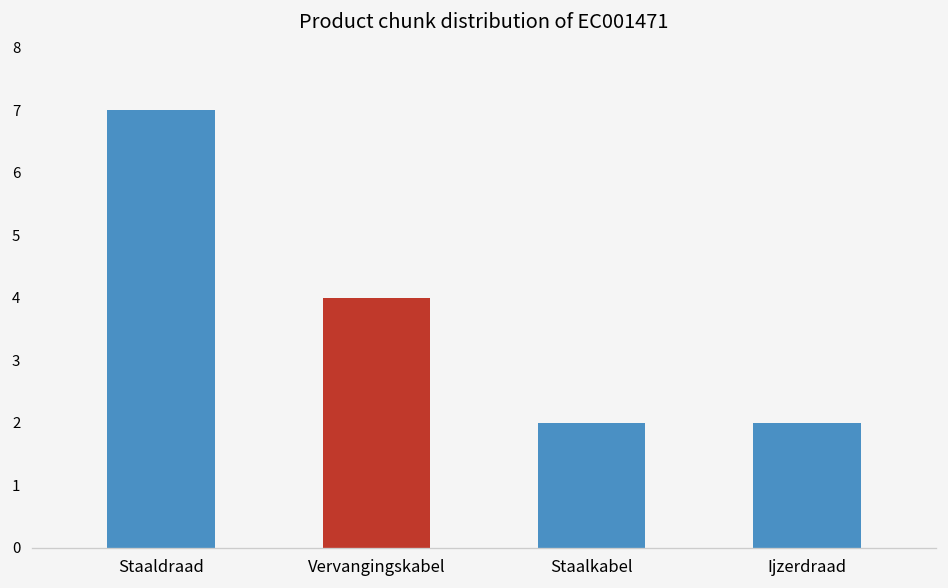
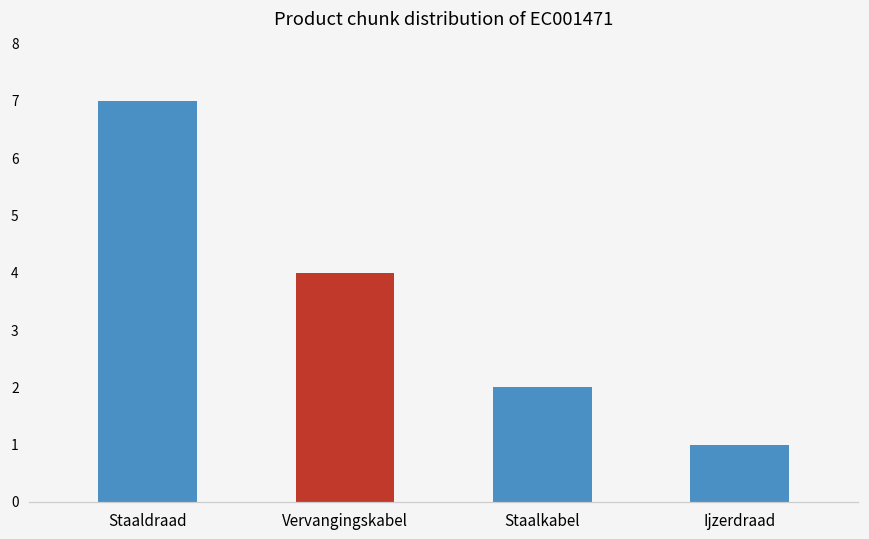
Ijzerdraad: 2 -> 1
